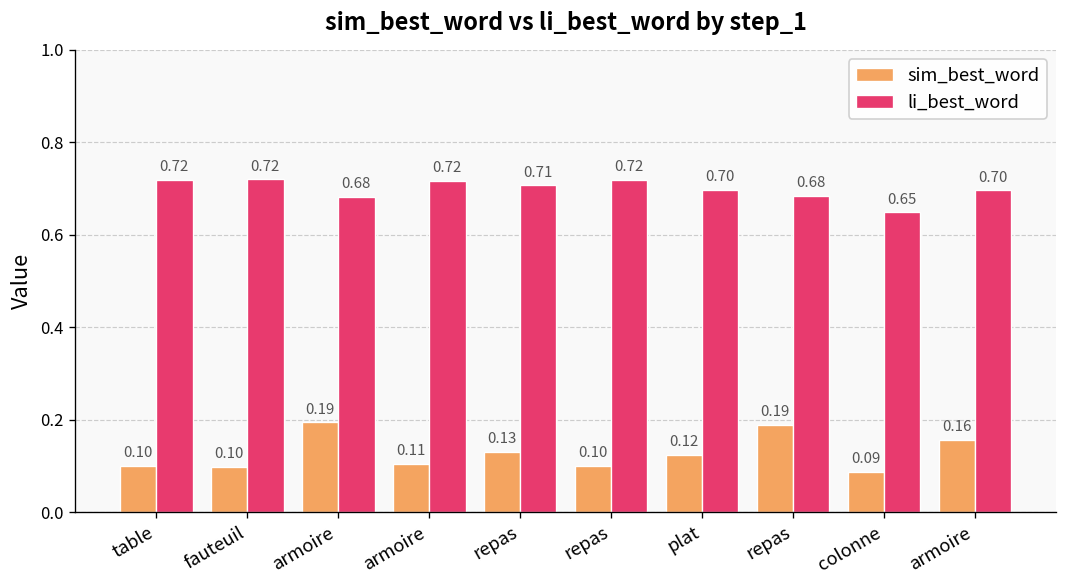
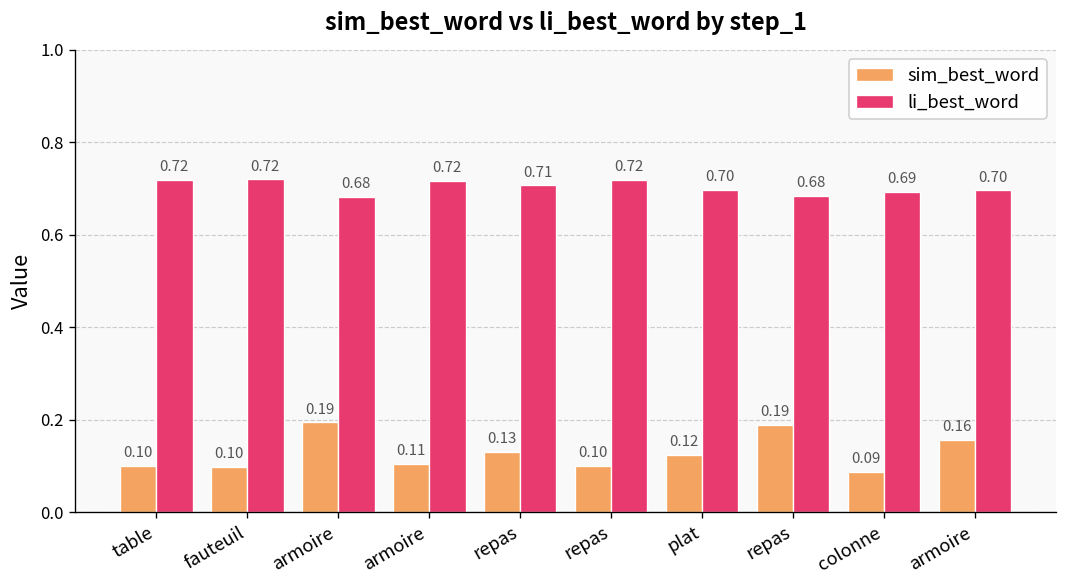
li_best_word, colonne: 0.65 -> 0.69
